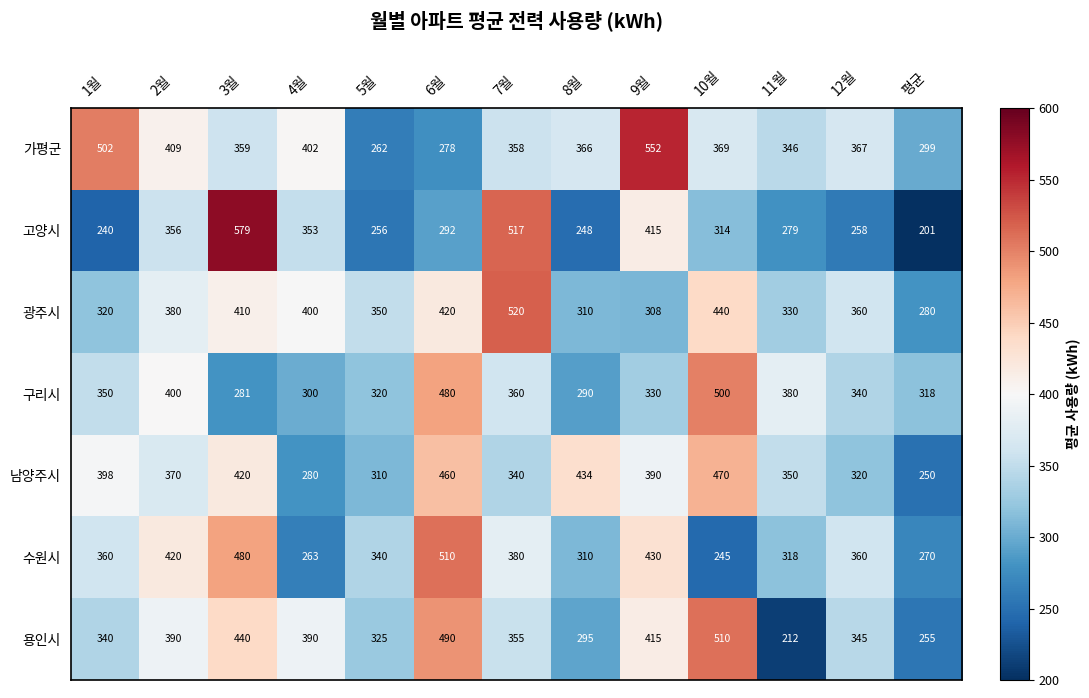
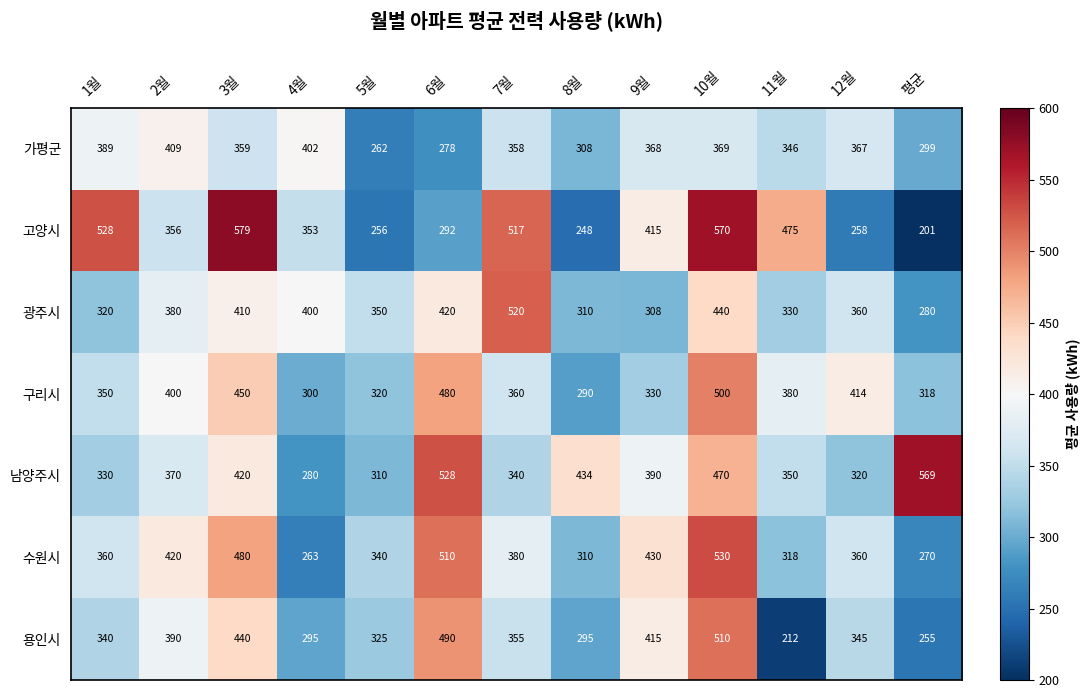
가평군, 1월: 502 -> 389
가평군, 8월: 366 -> 308
가평군, 9월: 552 -> 368
고양시, 1월: 240 -> 528
고양시, 10월: 314 -> 570
고양시, 11월: 279 -> 475
구리시, 3월: 281 -> 450
구리시, 12월: 340 -> 414
남양주시, 1월: 398 -> 330
남양주시, 6월: 460 -> 528
남양주시, 평균: 250 -> 569
수원시, 10월: 245 -> 530
용인시, 4월: 390 -> 295
